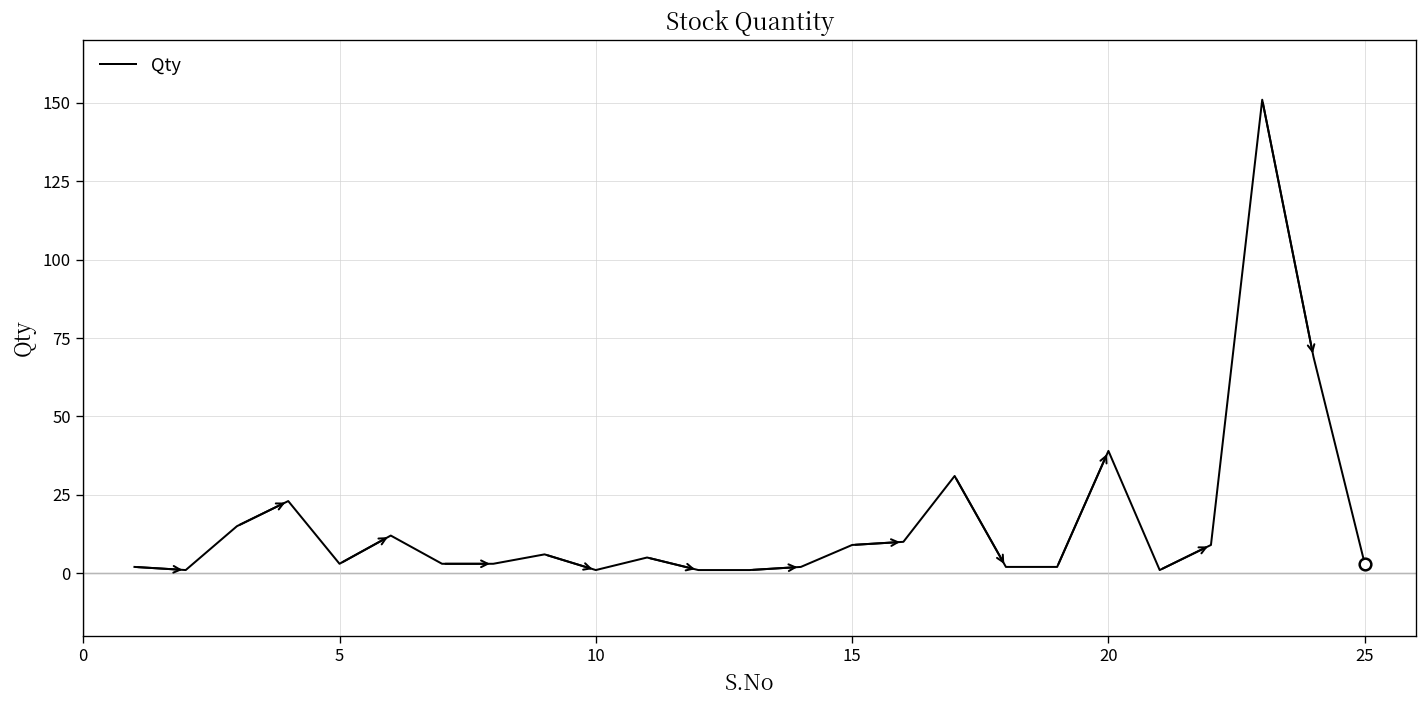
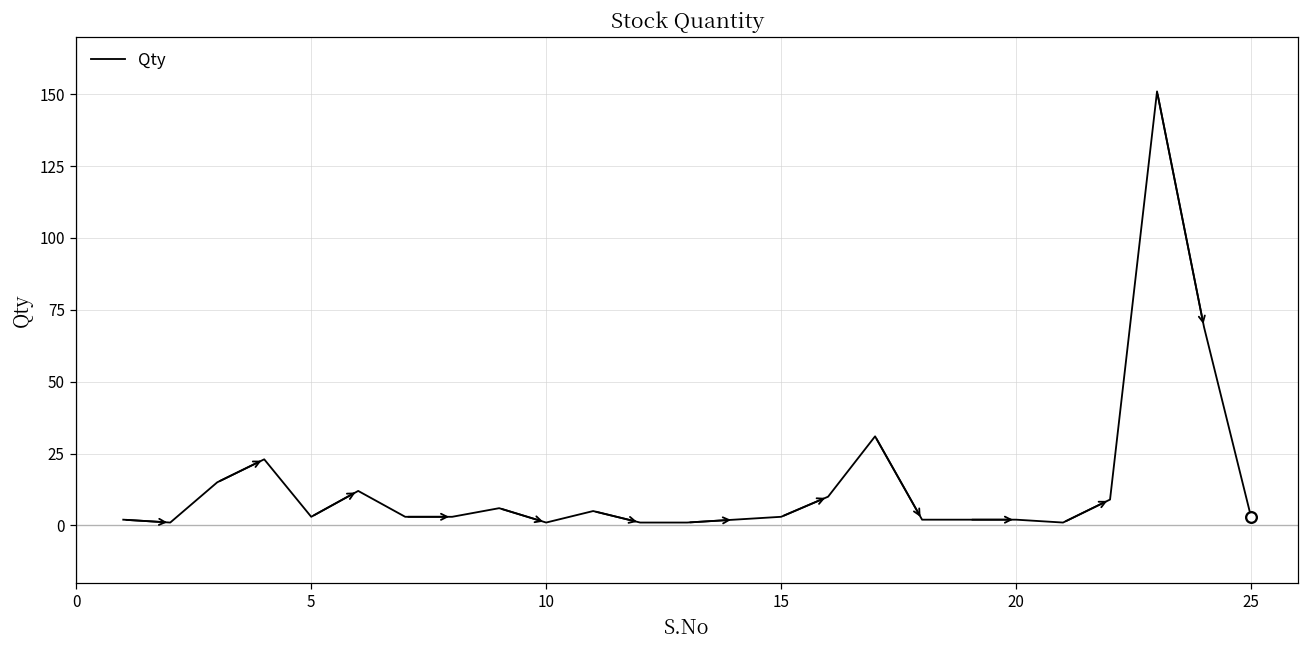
Qty, 15: 9 -> 3
Qty, 20: 39 -> 2
